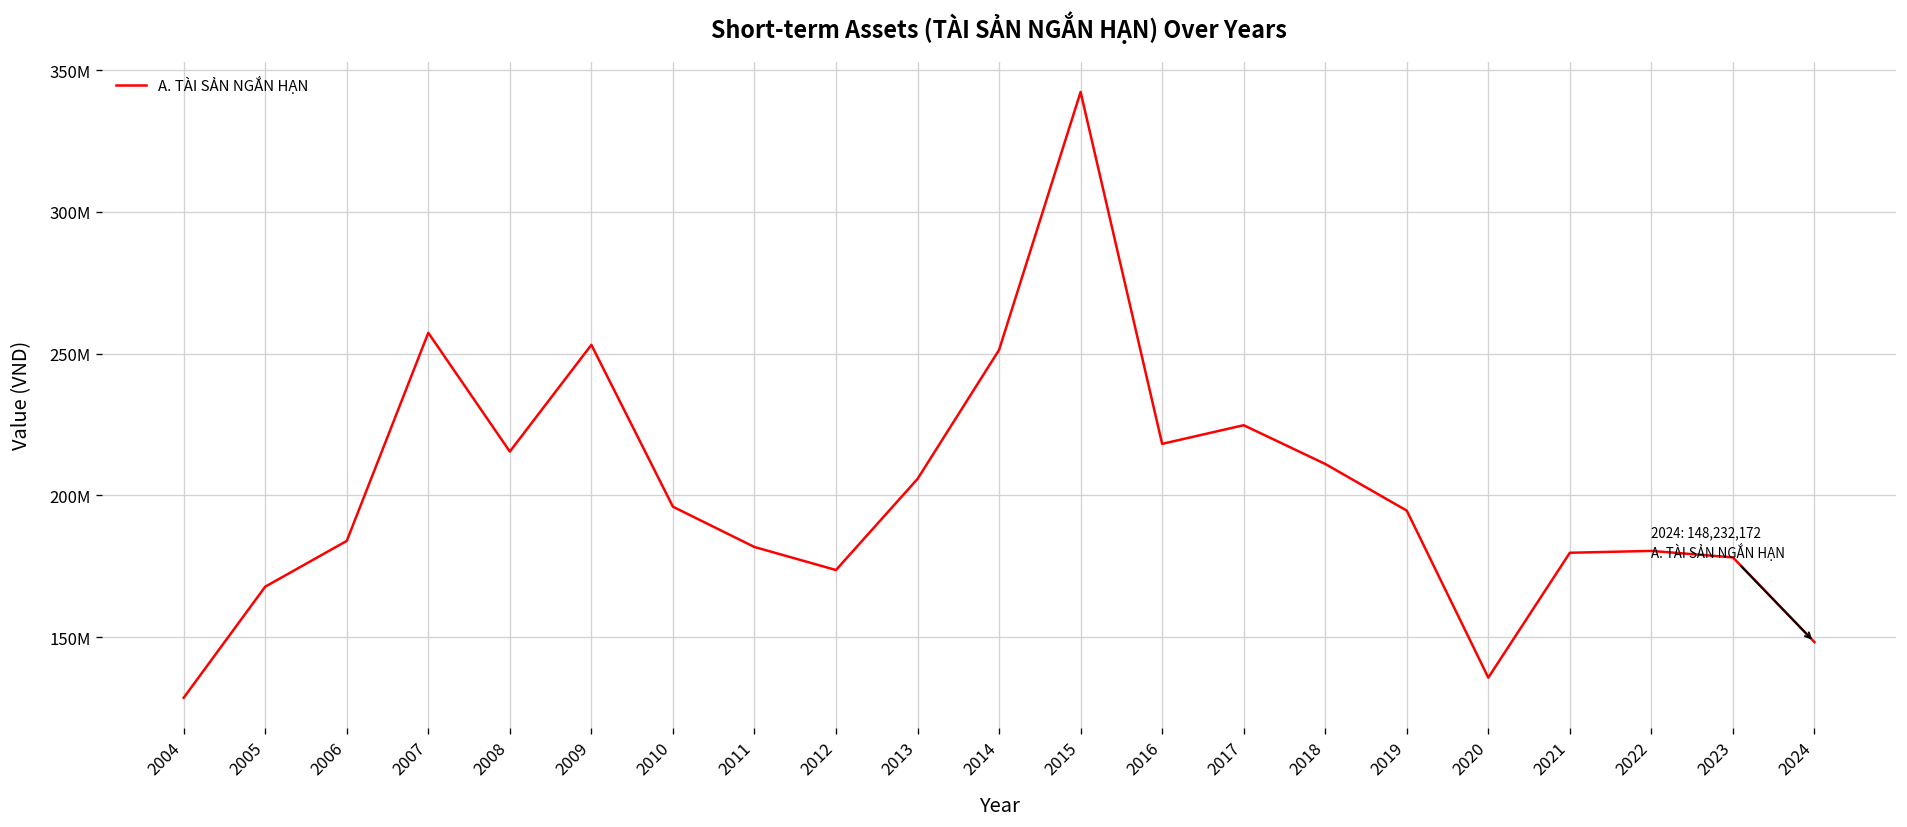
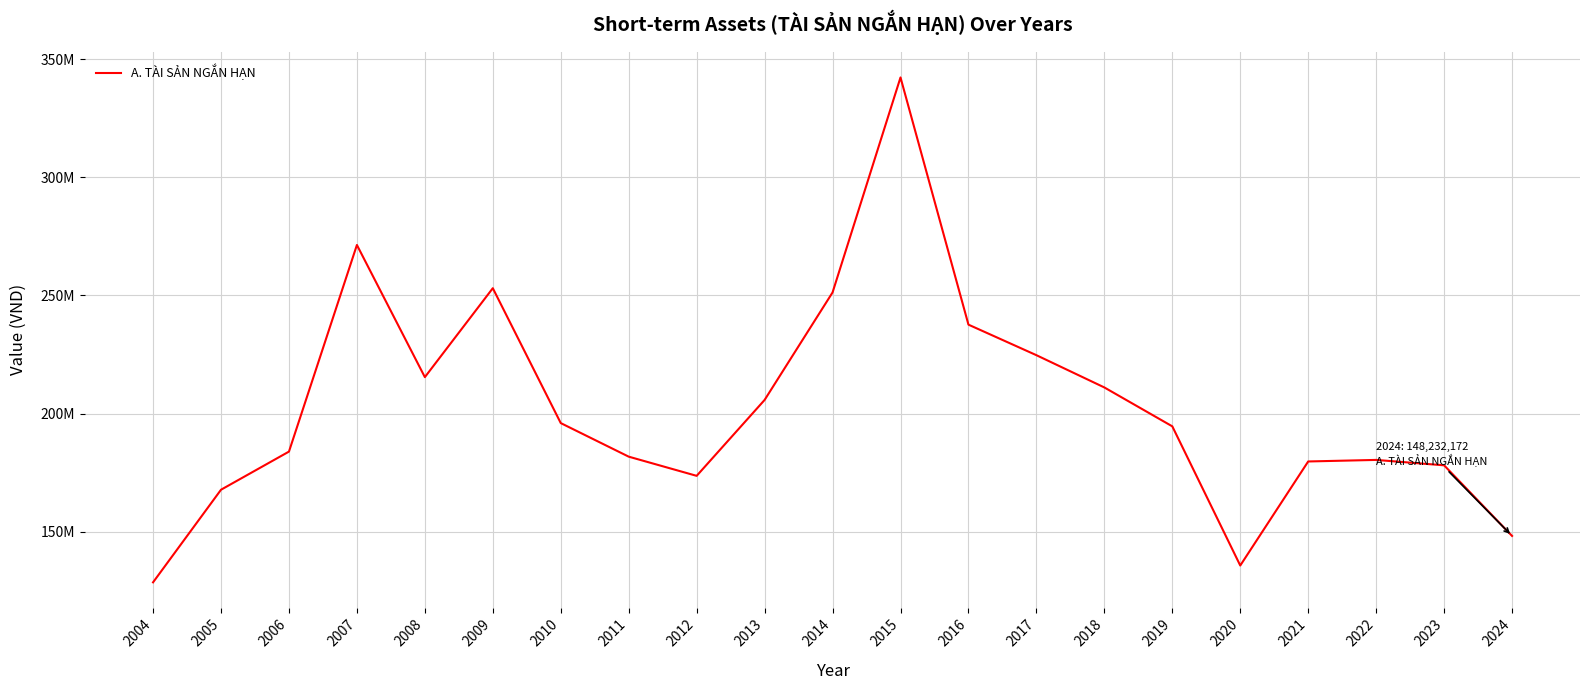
2007: 257000000 -> 271000000
2016: 218000000 -> 238000000
